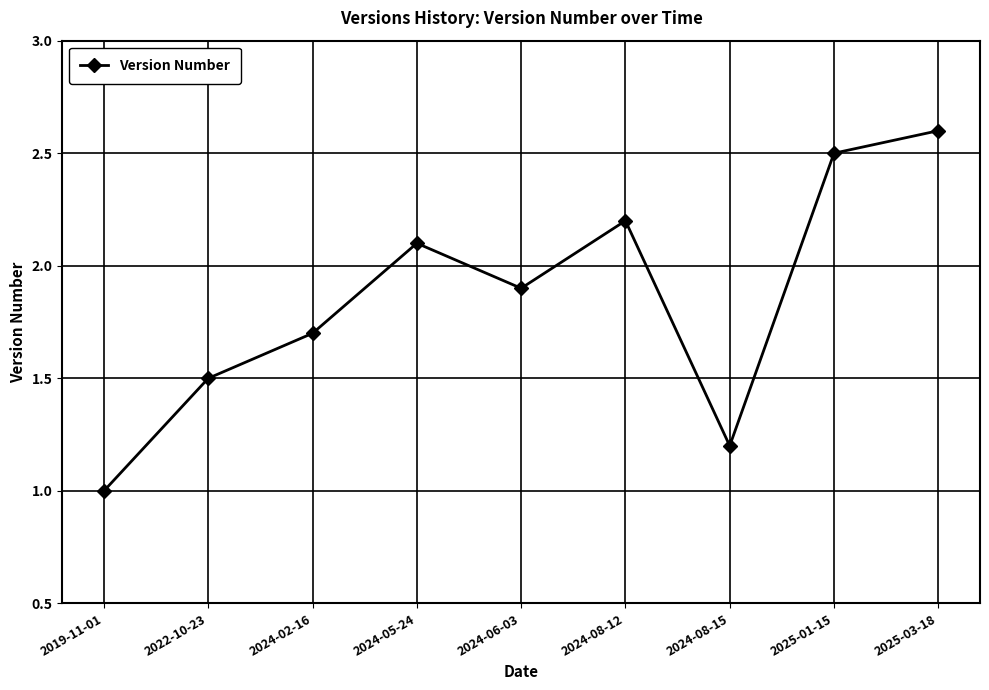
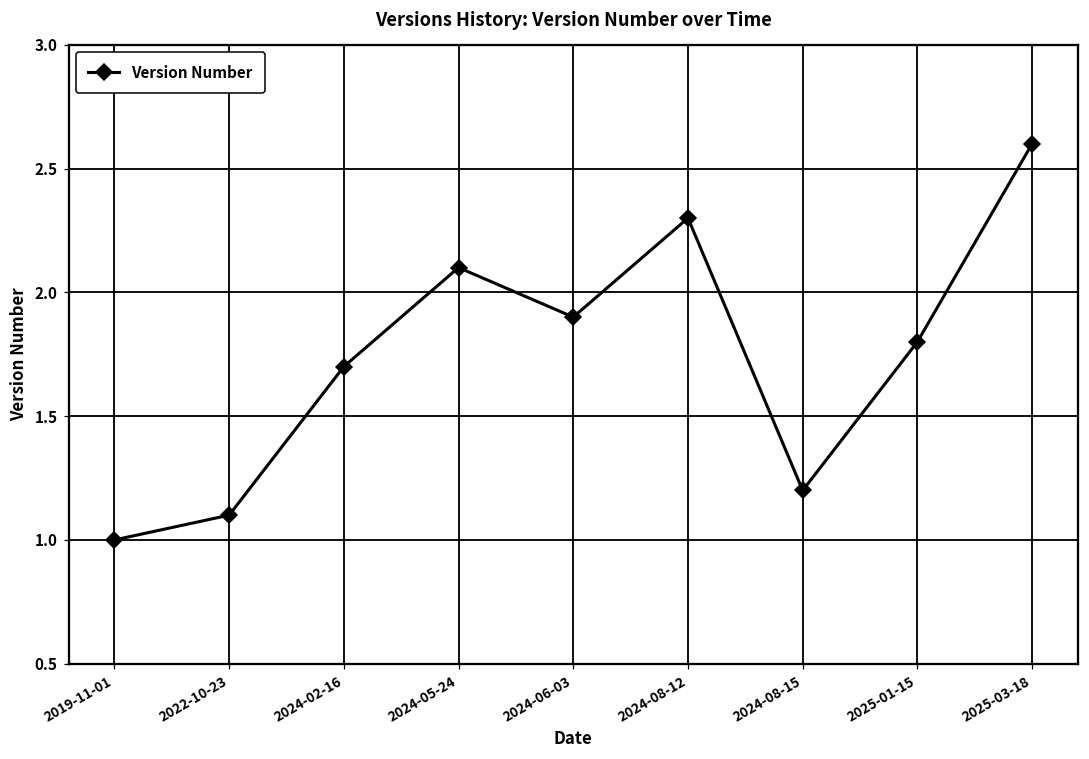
2022-10-23: 1.5 -> 1.1
2024-08-12: 2.2 -> 2.3
2025-01-15: 2.5 -> 1.8
